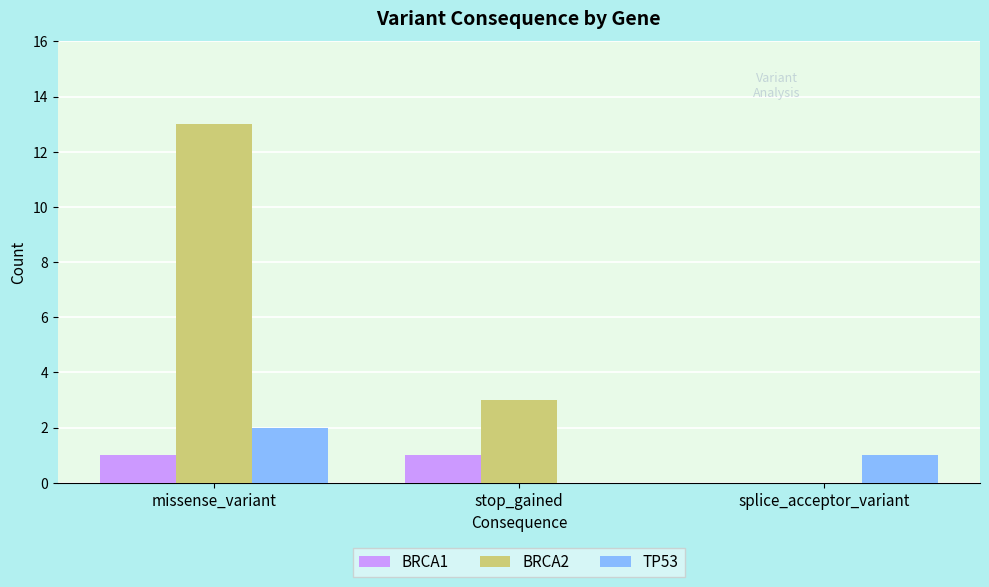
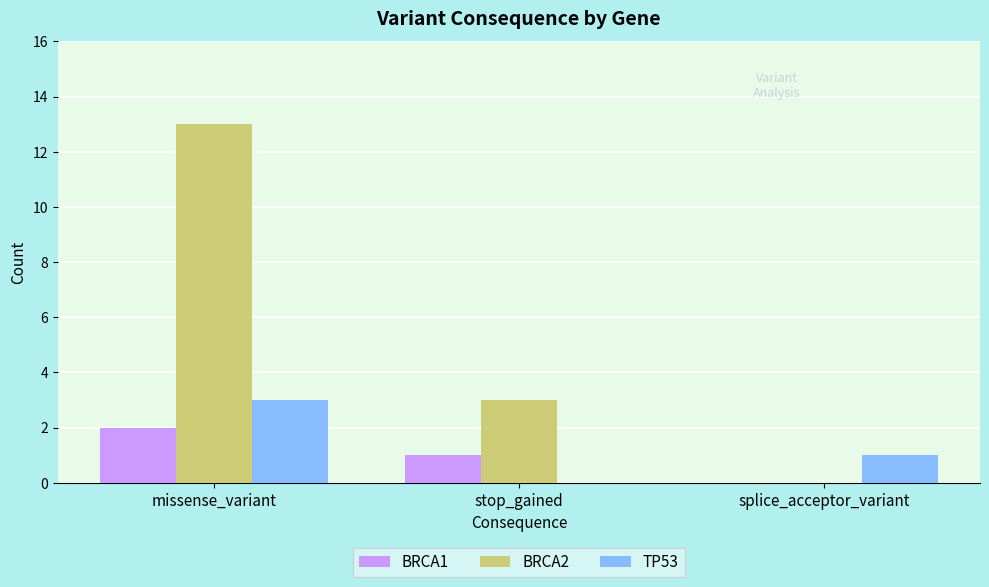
BRCA1, missense_variant: 1 -> 2
TP53, missense_variant: 2 -> 3
